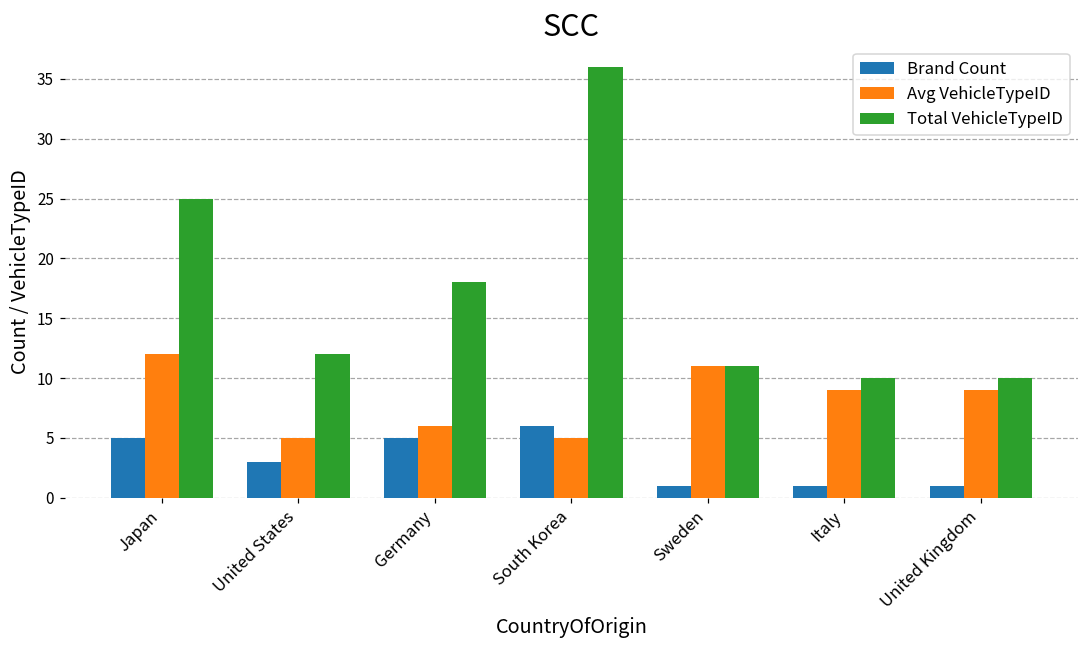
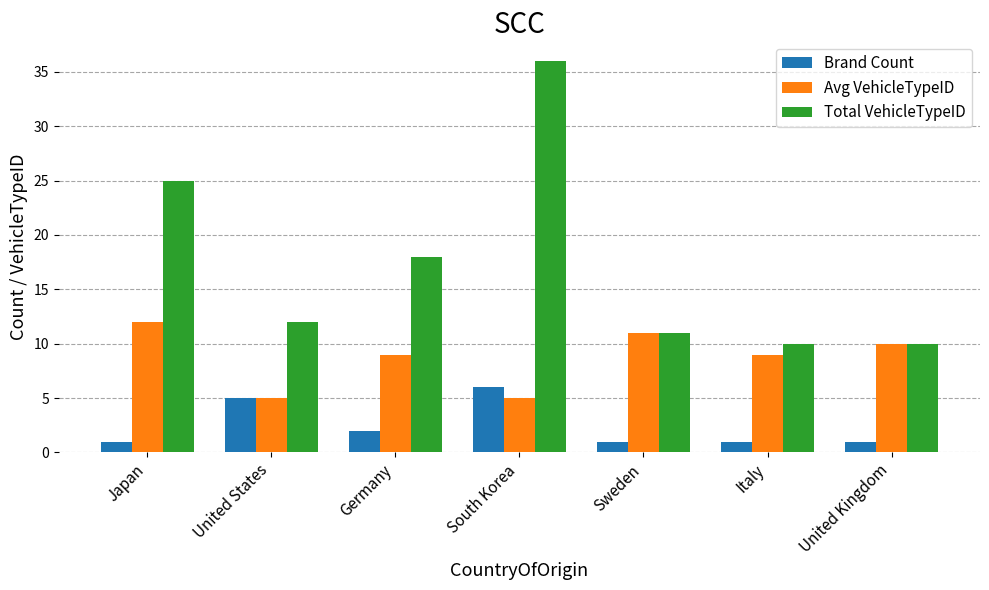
Brand Count, Japan: 5 -> 1
Brand Count, United States: 3 -> 5
Brand Count, Germany: 5 -> 2
Avg VehicleTypeID, Germany: 6 -> 9
Avg VehicleTypeID, United Kingdom: 9 -> 10
